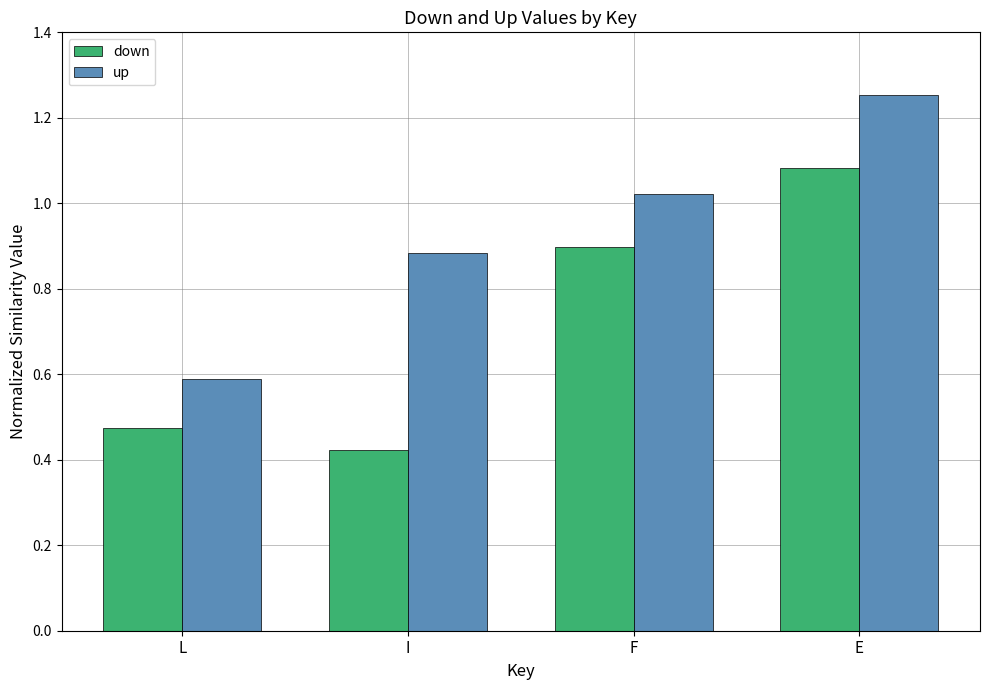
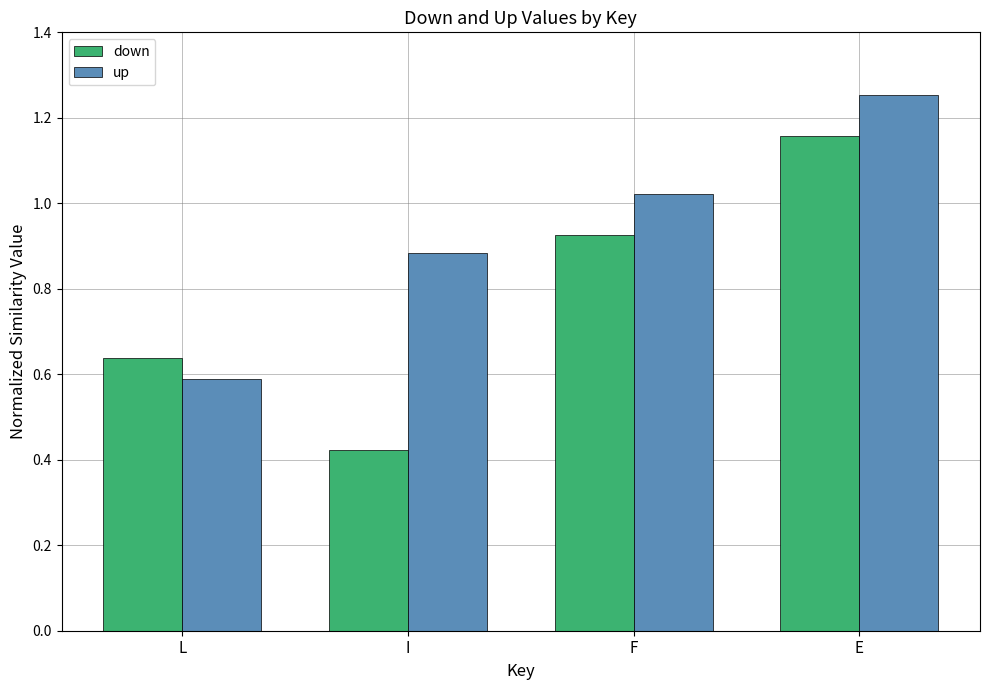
down, L: 0.47 -> 0.64
down, F: 0.90 -> 0.93
down, E: 1.08 -> 1.16
